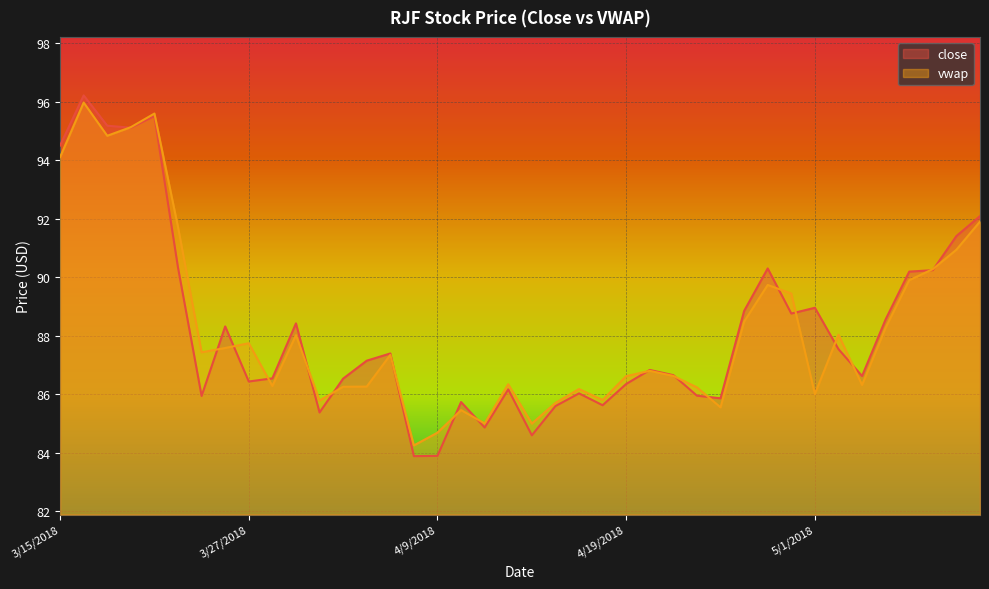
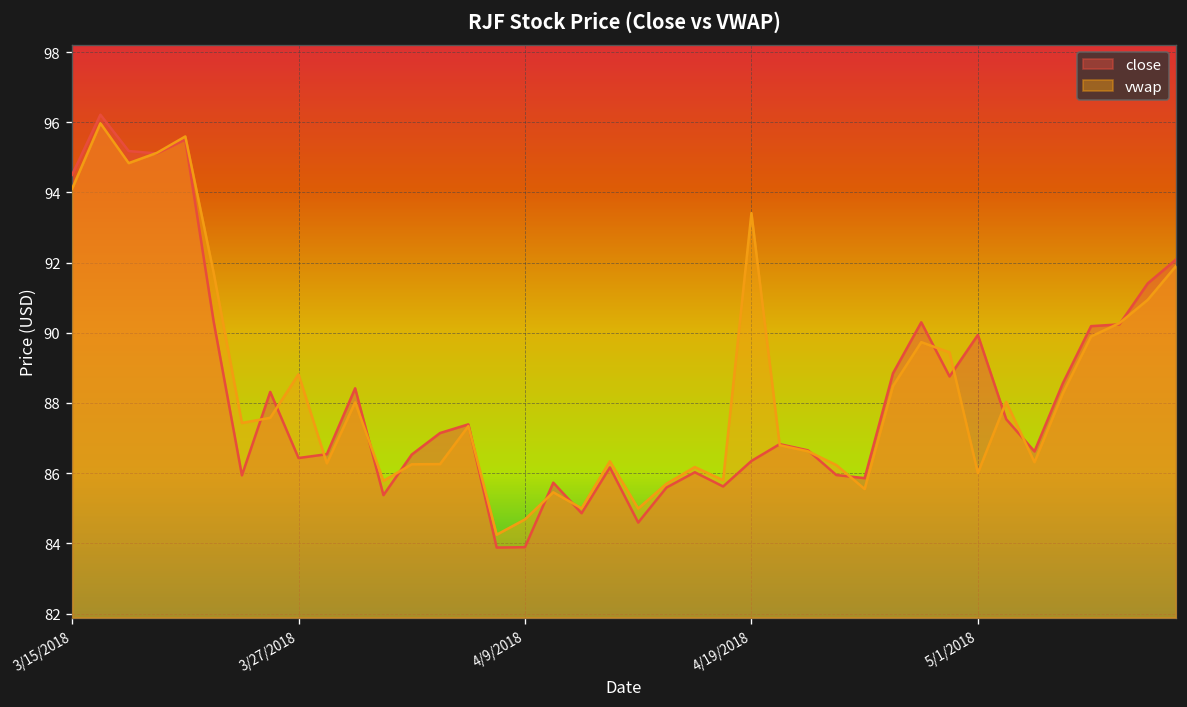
vwap, 3/27/2018: 87.7 -> 88.8
vwap, 4/19/2018: 86.6 -> 93.4
close, 5/1/2018: 89.0 -> 89.9
